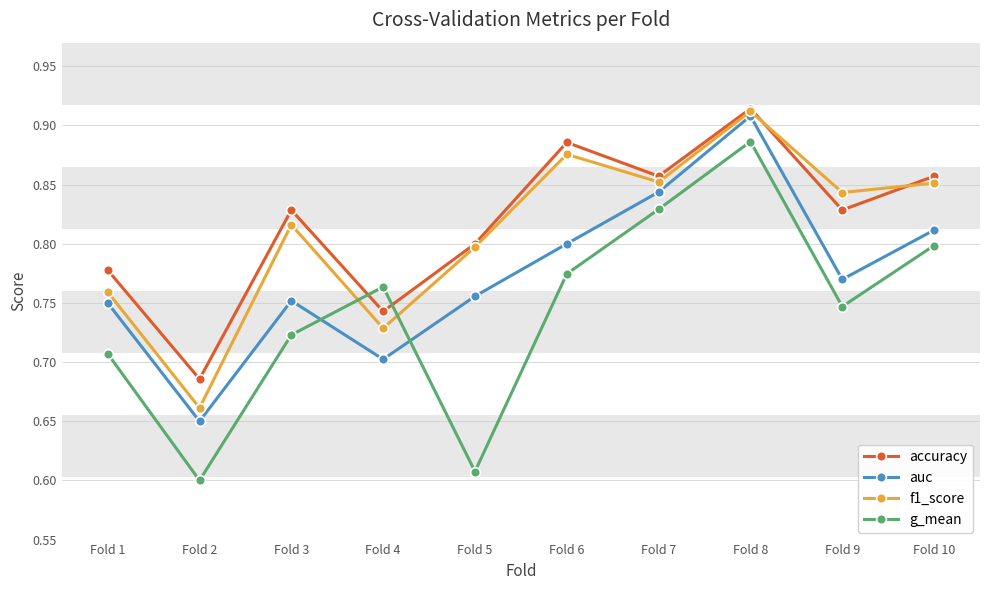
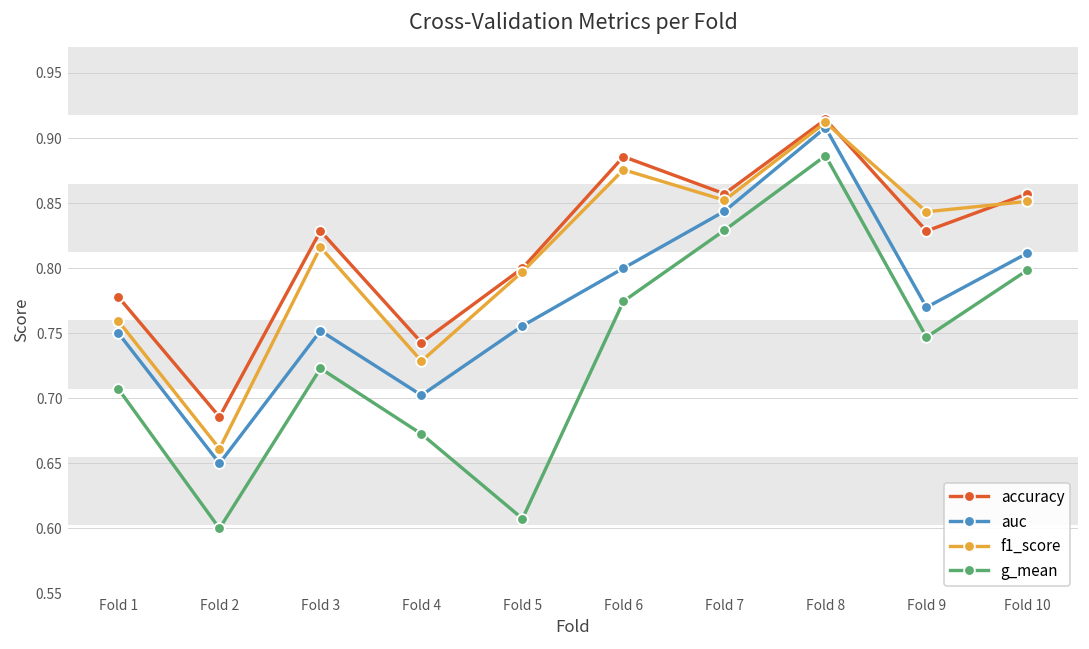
g_mean, Fold 4: 0.764 -> 0.673
